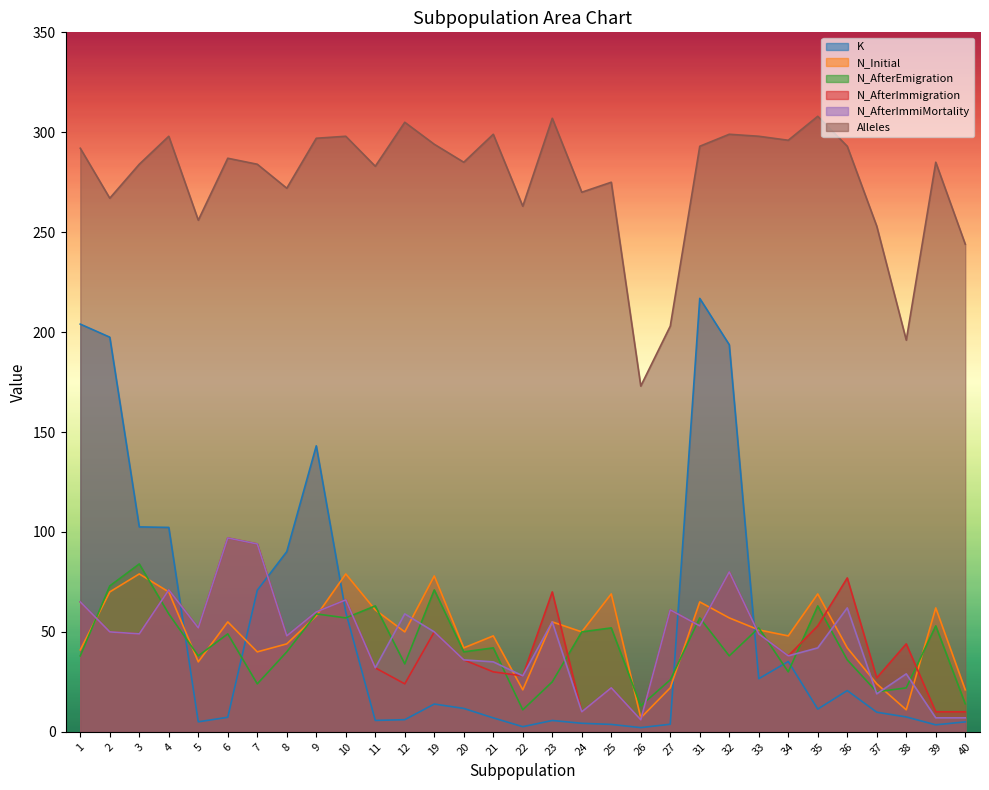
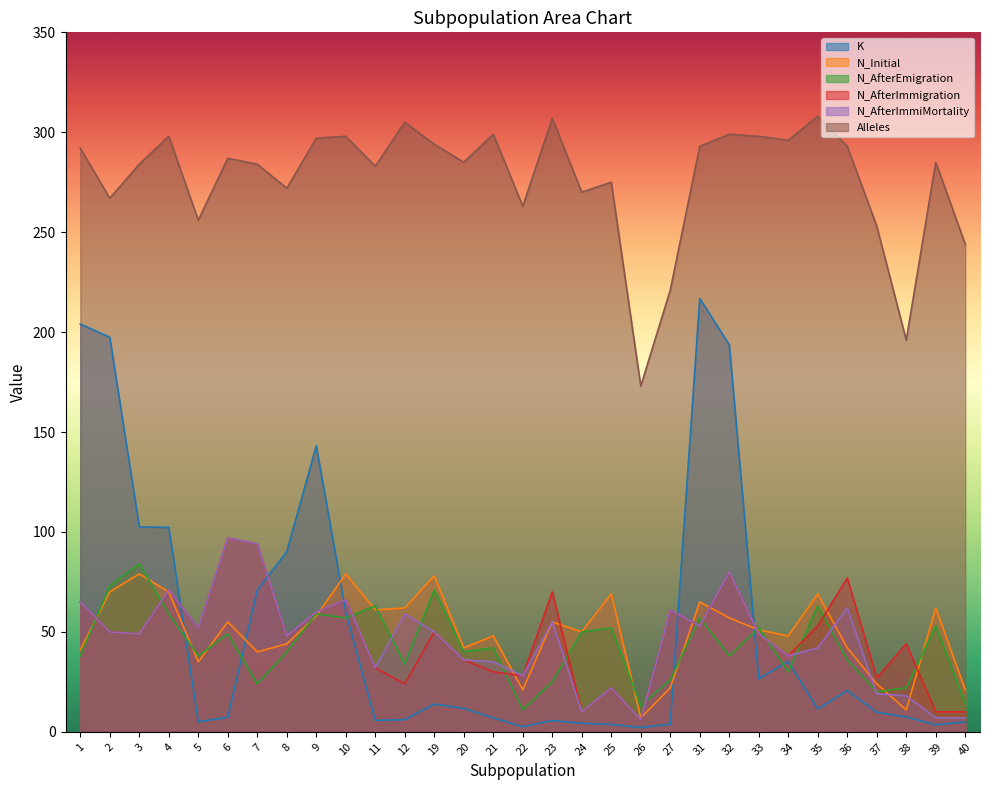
N_Initial, 12: 50 -> 62
Alleles, 27: 203 -> 221
N_AfterImmiMortality, 38: 29 -> 18
